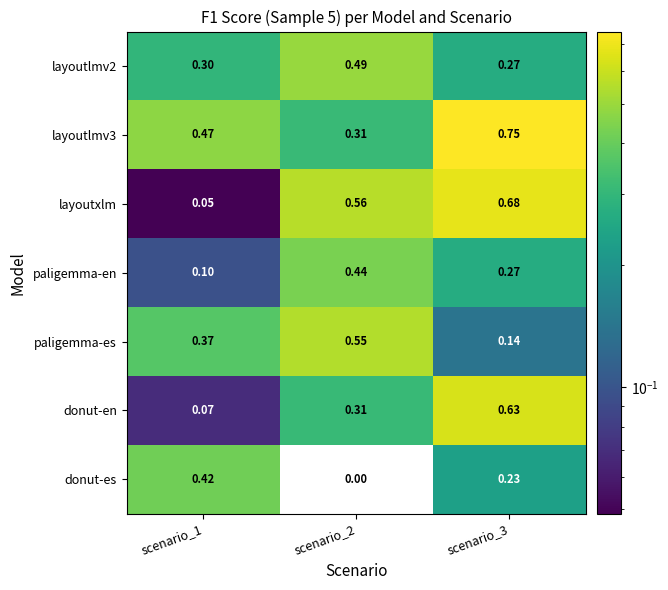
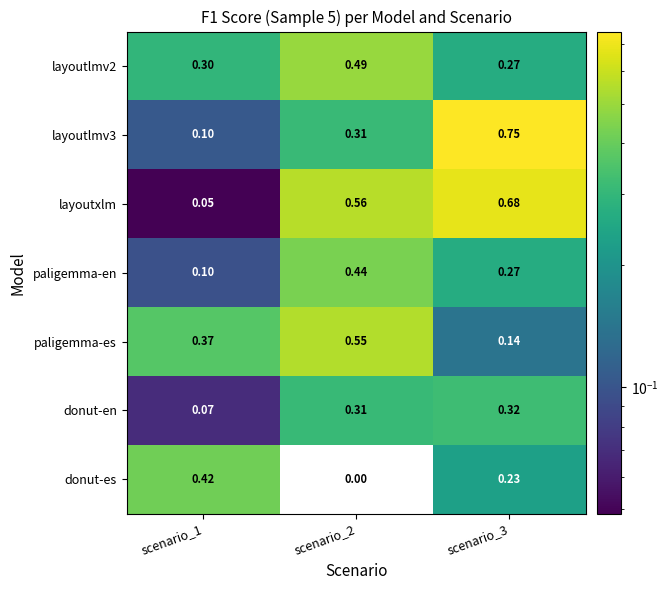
layoutlmv3, scenario_1: 0.47 -> 0.10
donut-en, scenario_3: 0.63 -> 0.32
